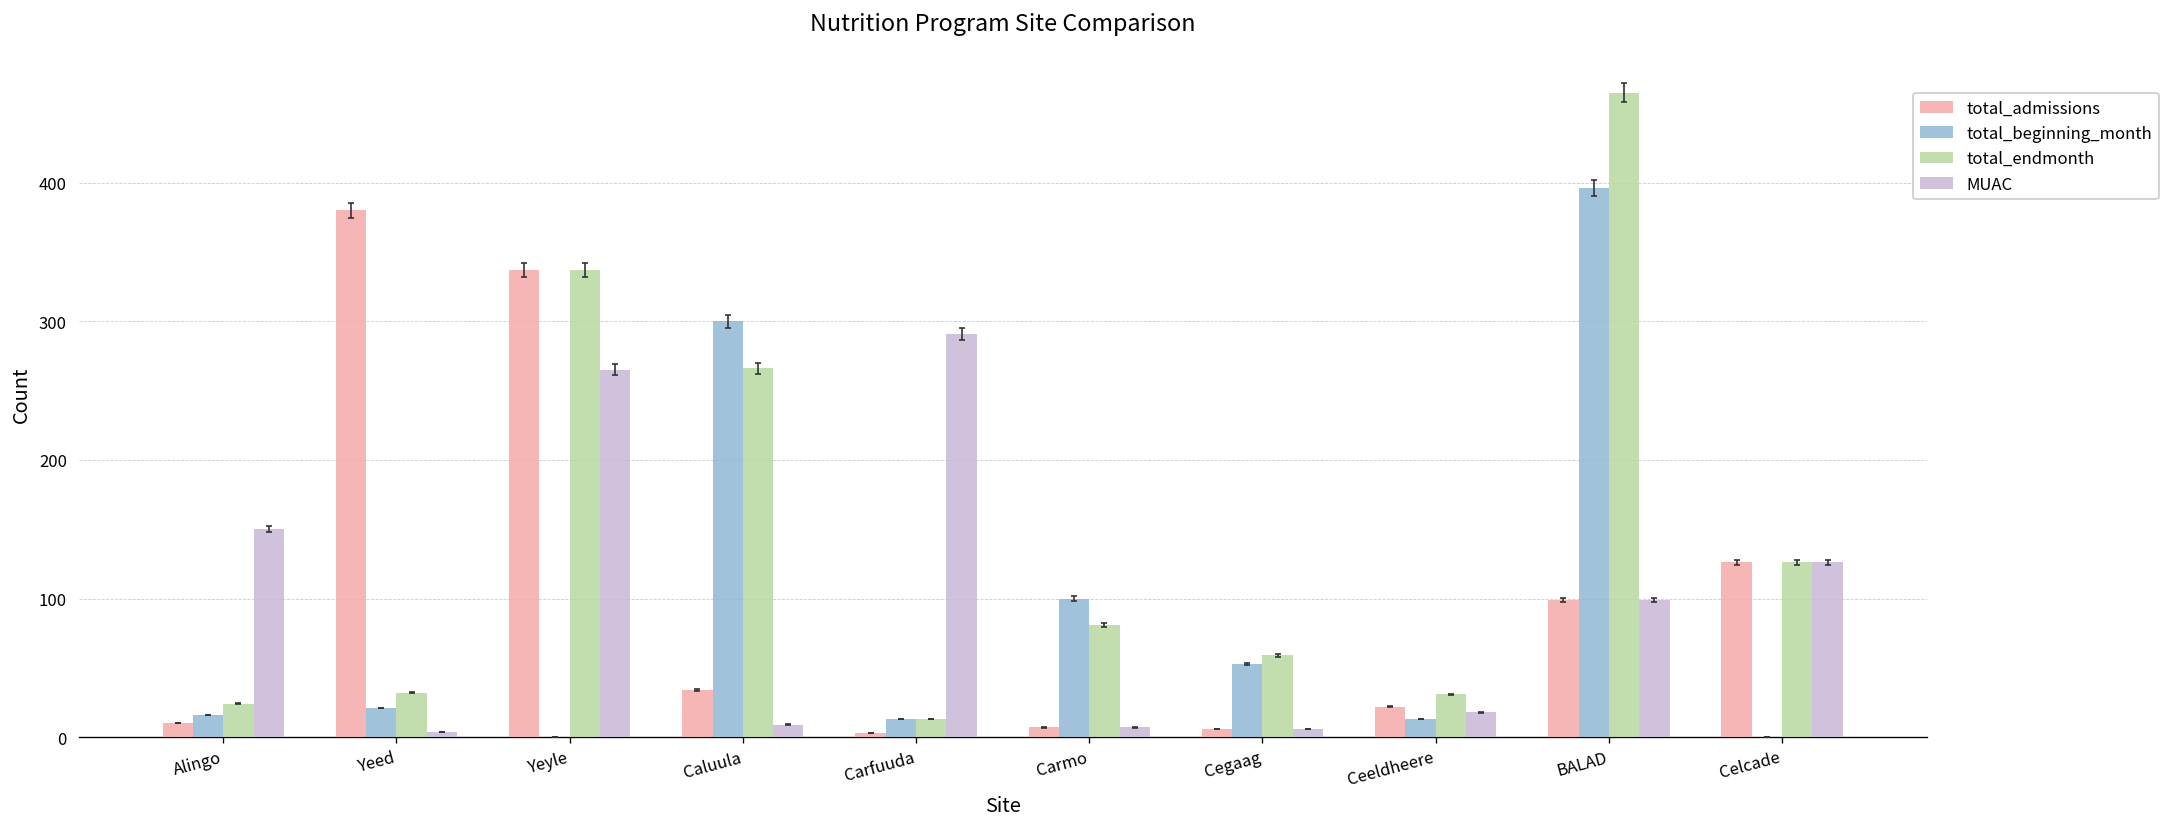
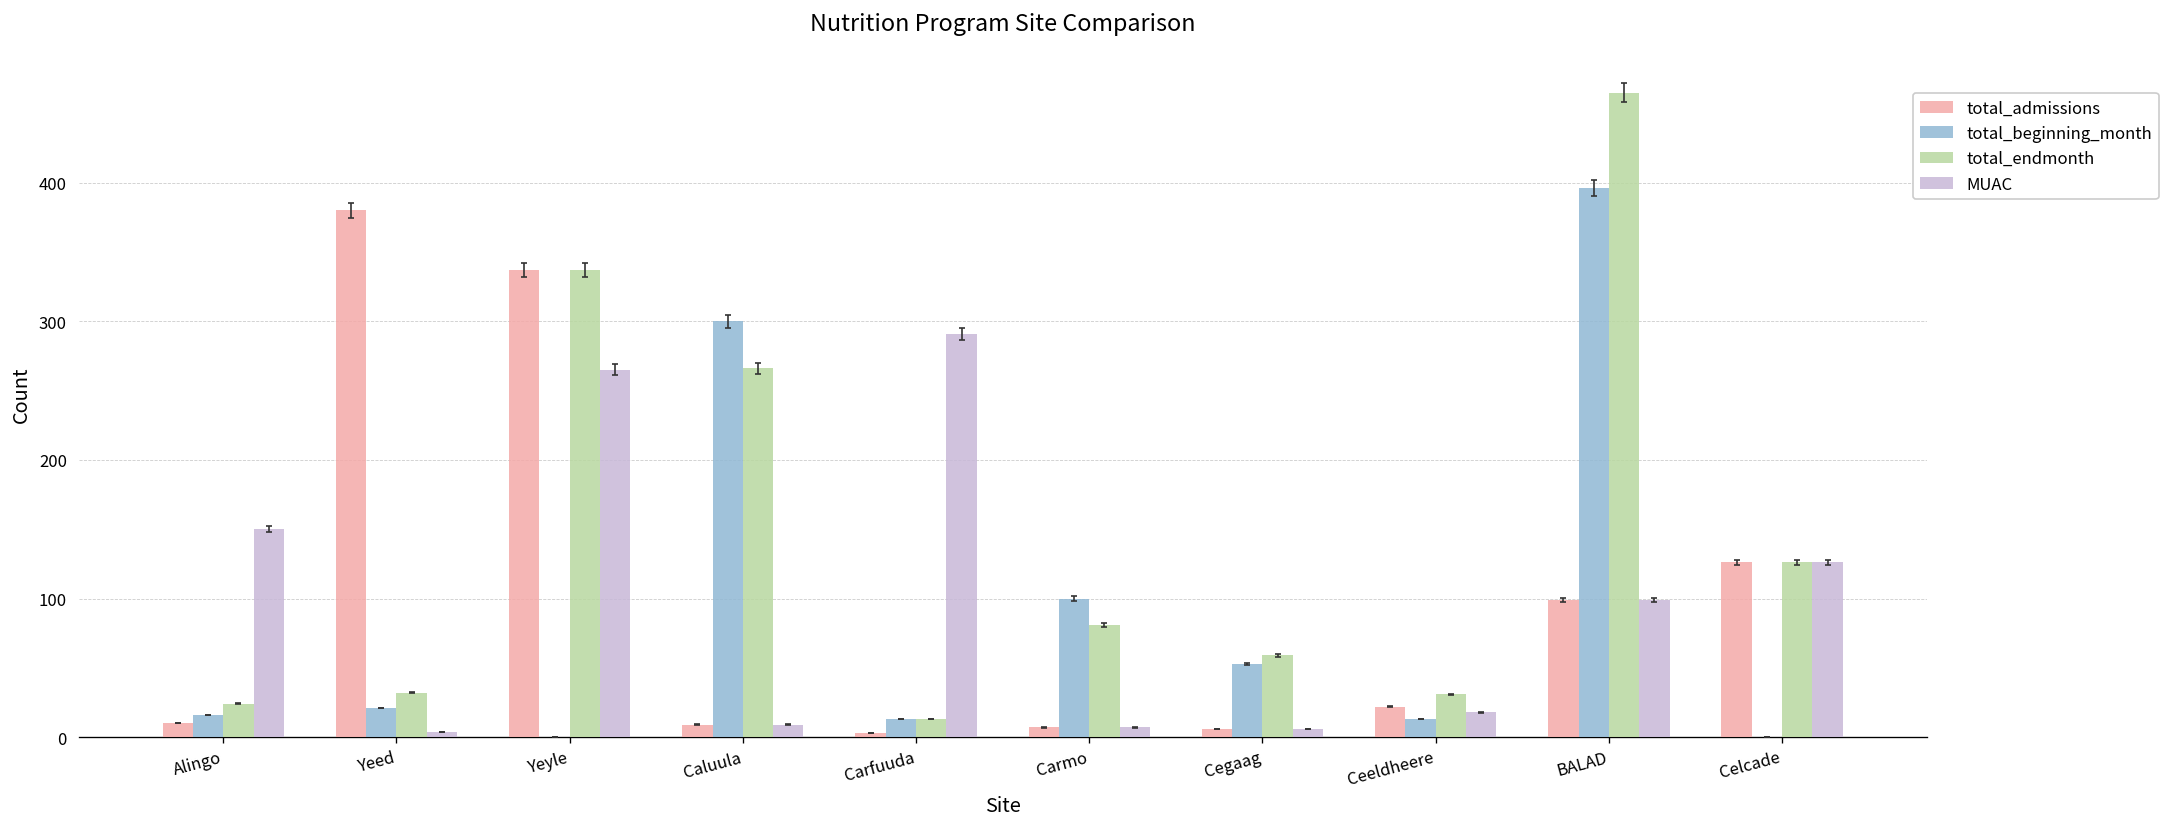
total_admissions, Caluula: 34 -> 9
